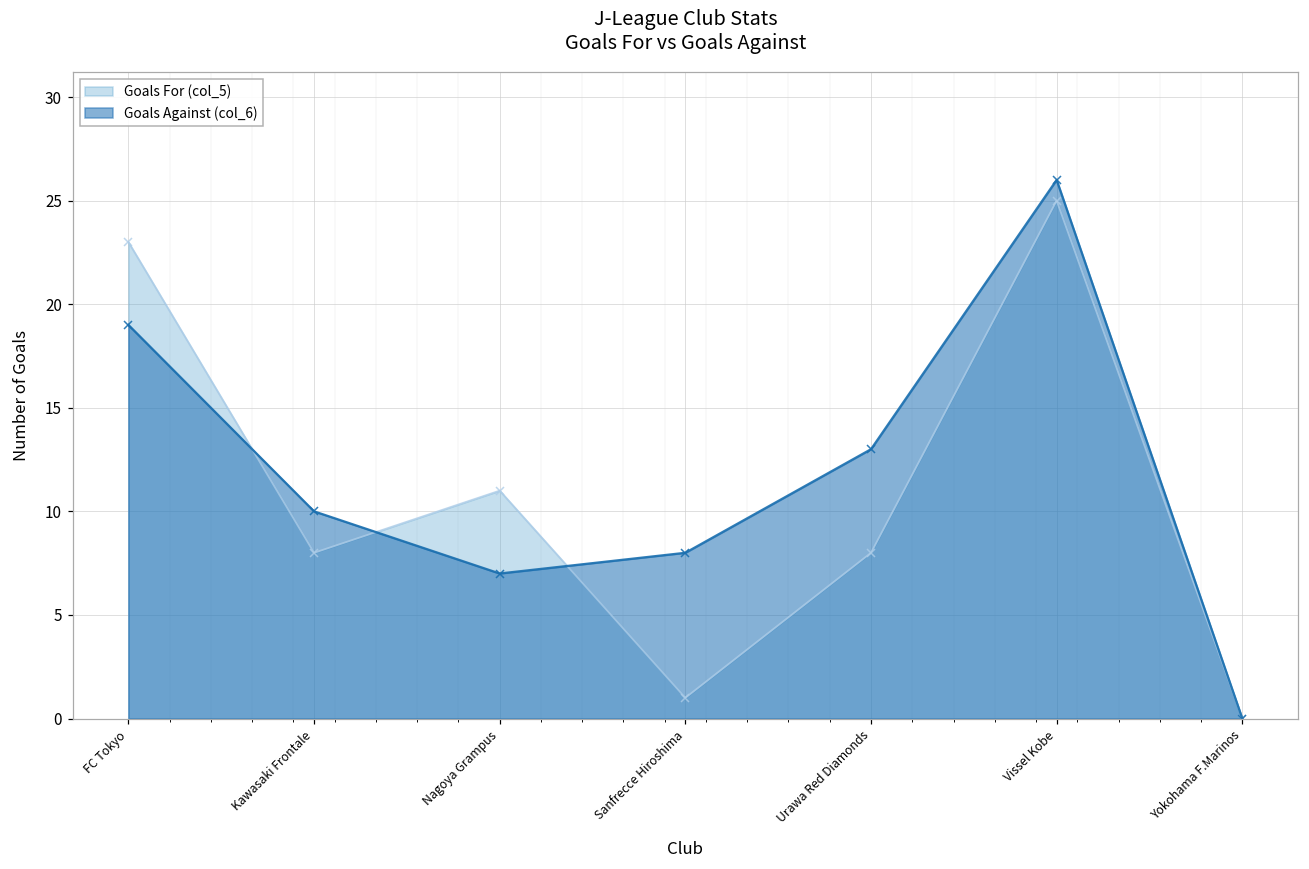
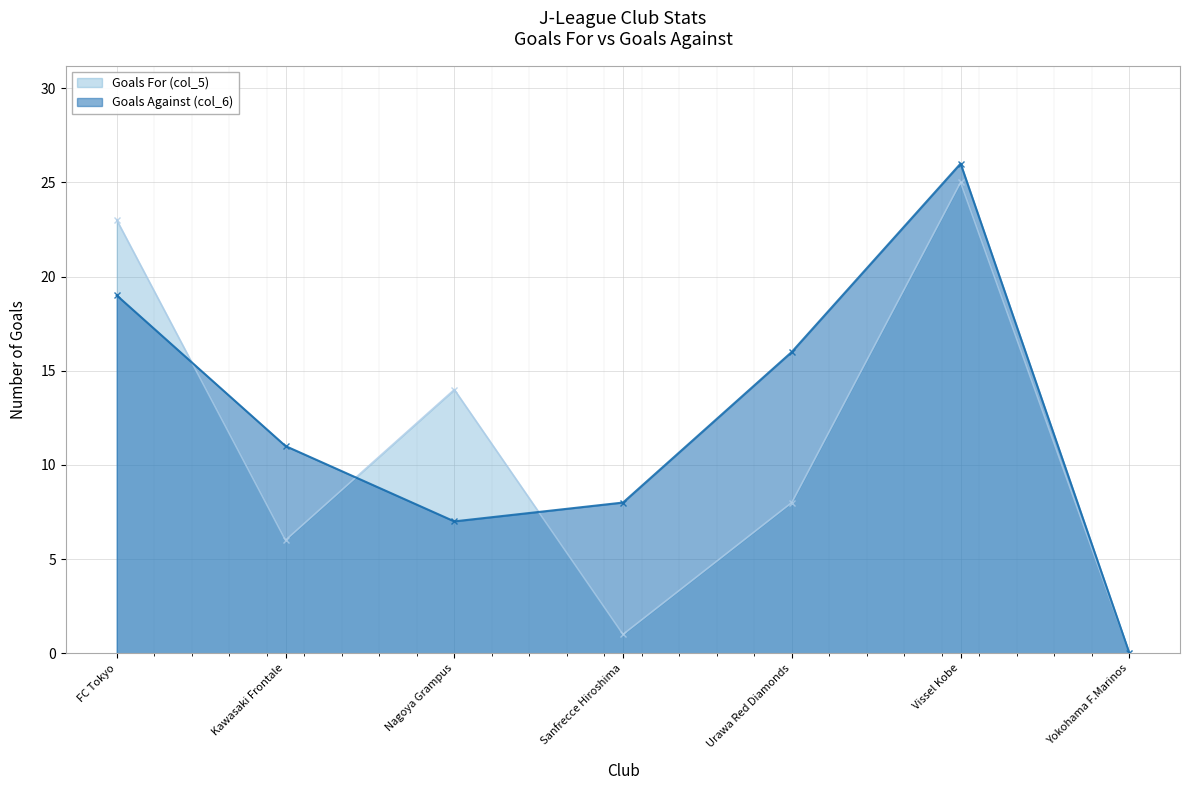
Goals For (col_5), Kawasaki Frontale: 8 -> 6
Goals Against (col_6), Kawasaki Frontale: 10 -> 11
Goals For (col_5), Nagoya Grampus: 11 -> 14
Goals Against (col_6), Urawa Red Diamonds: 13 -> 16
